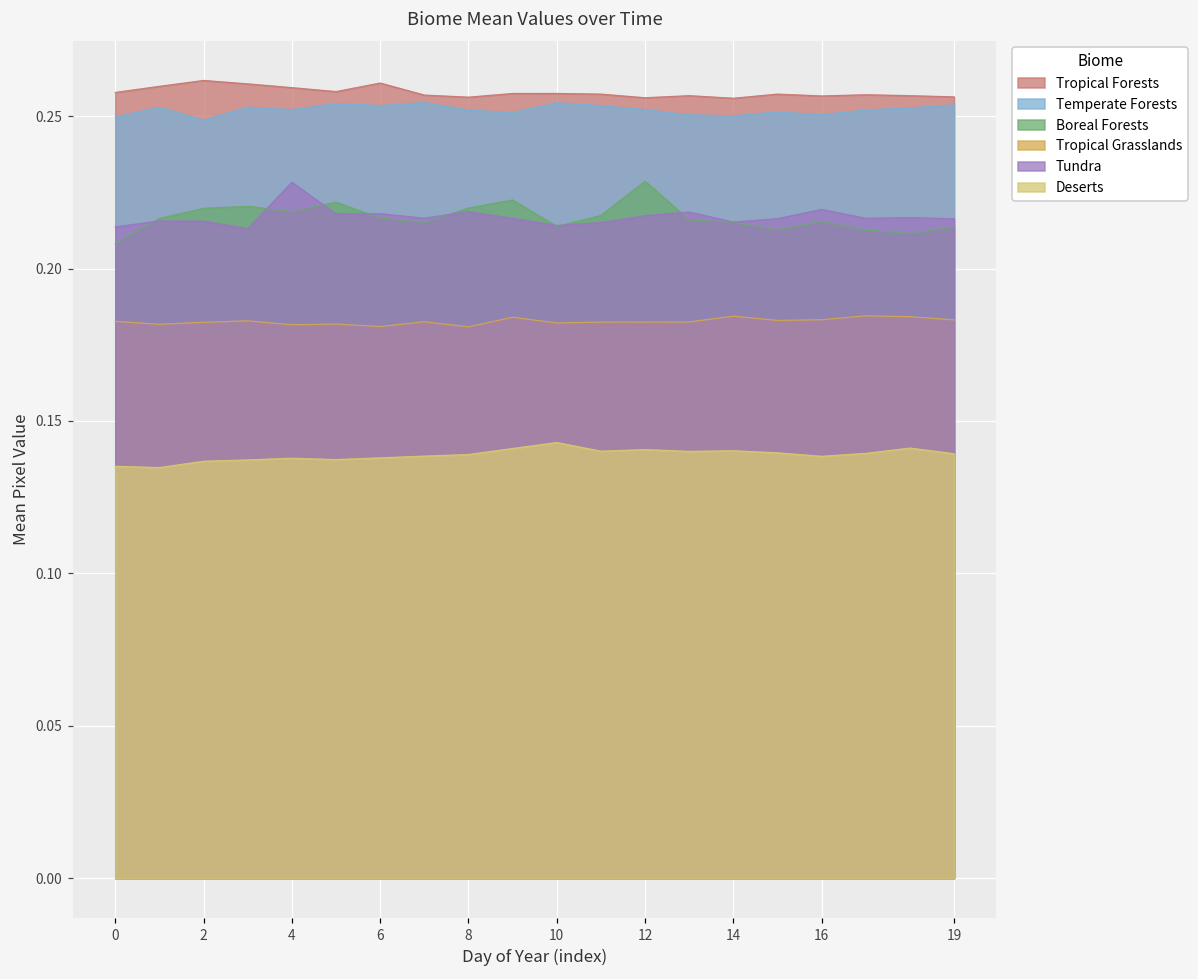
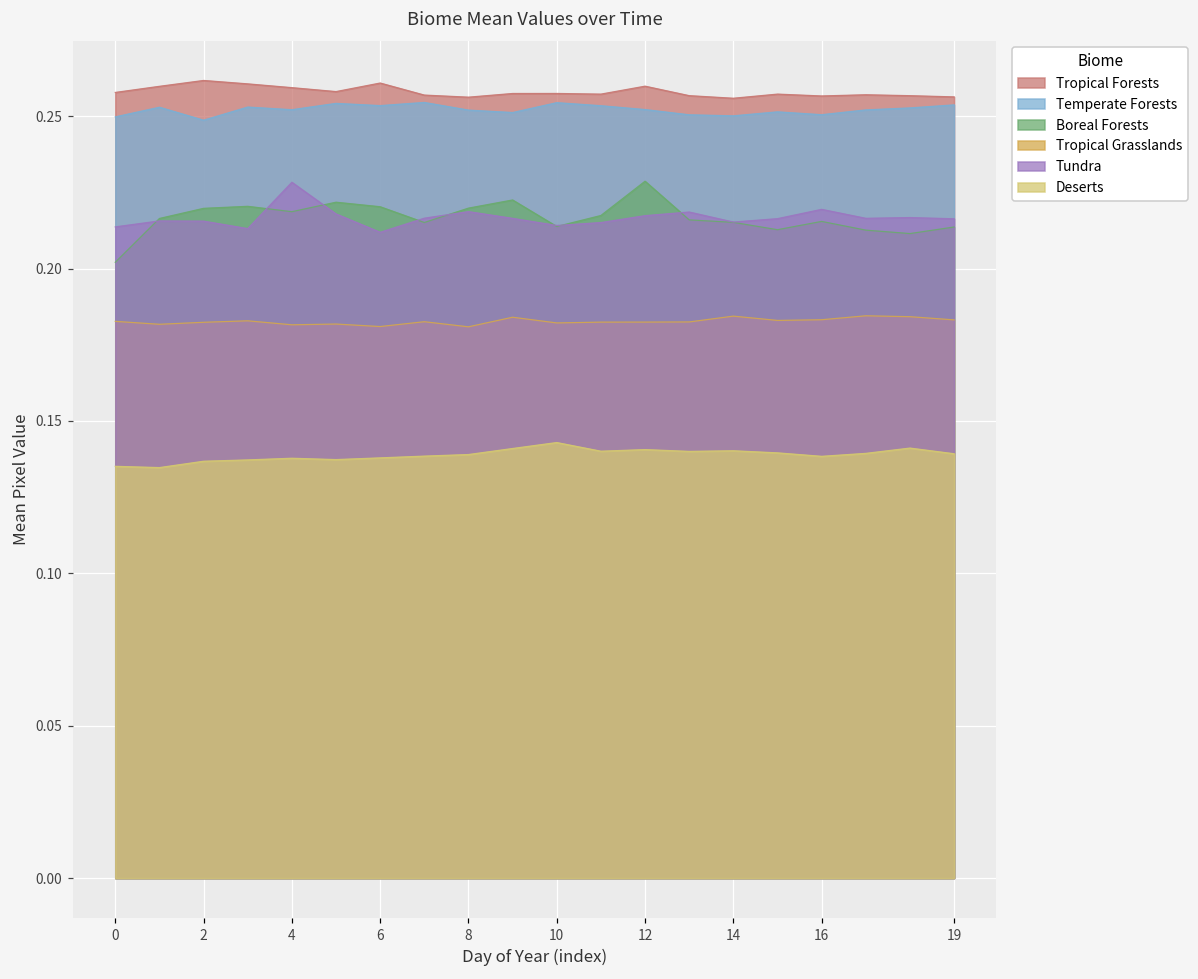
Boreal Forests, 0: 0.208 -> 0.202
Boreal Forests, 6: 0.217 -> 0.220
Tundra, 6: 0.218 -> 0.212
Tropical Forests, 12: 0.256 -> 0.260
